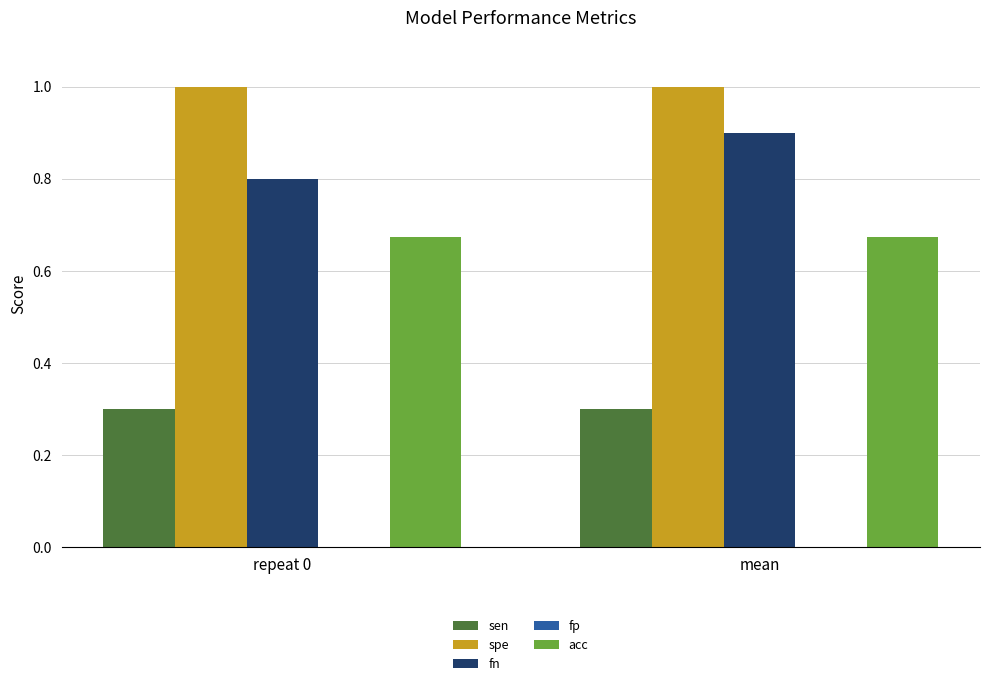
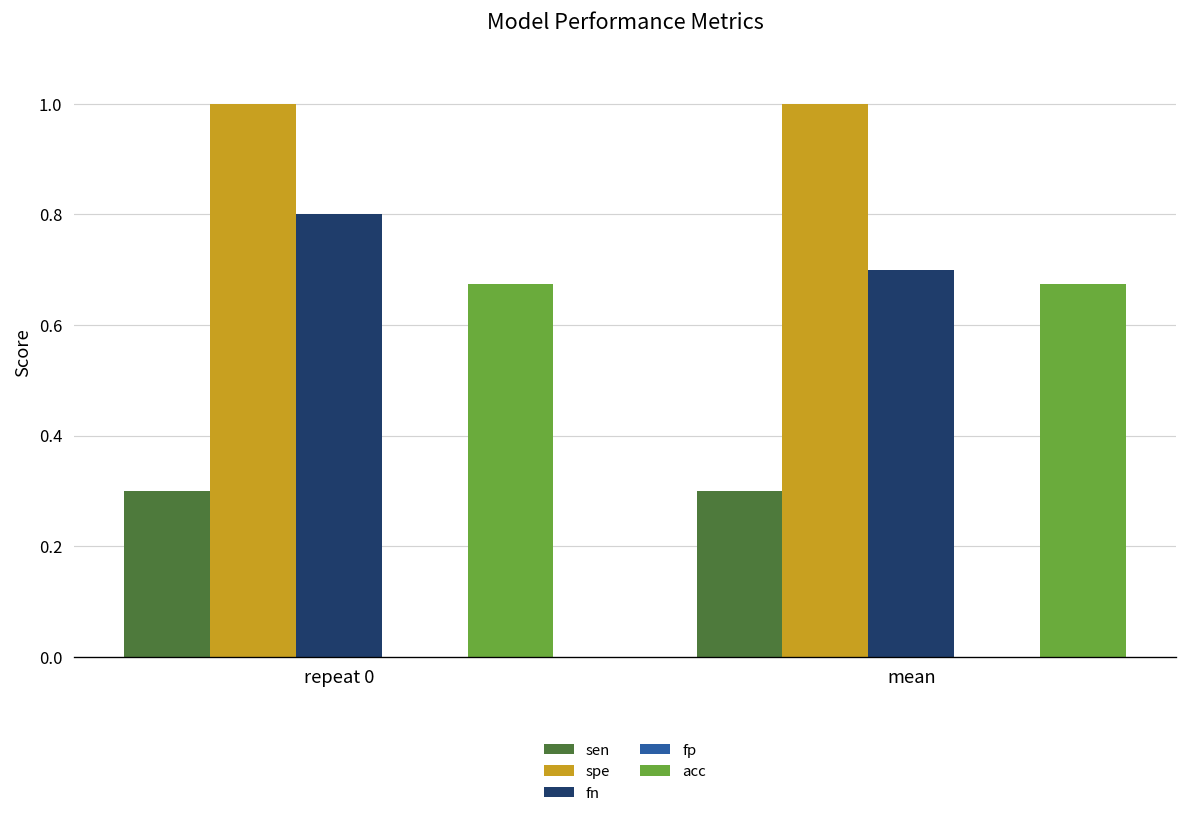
fn, mean: 0.9 -> 0.7
